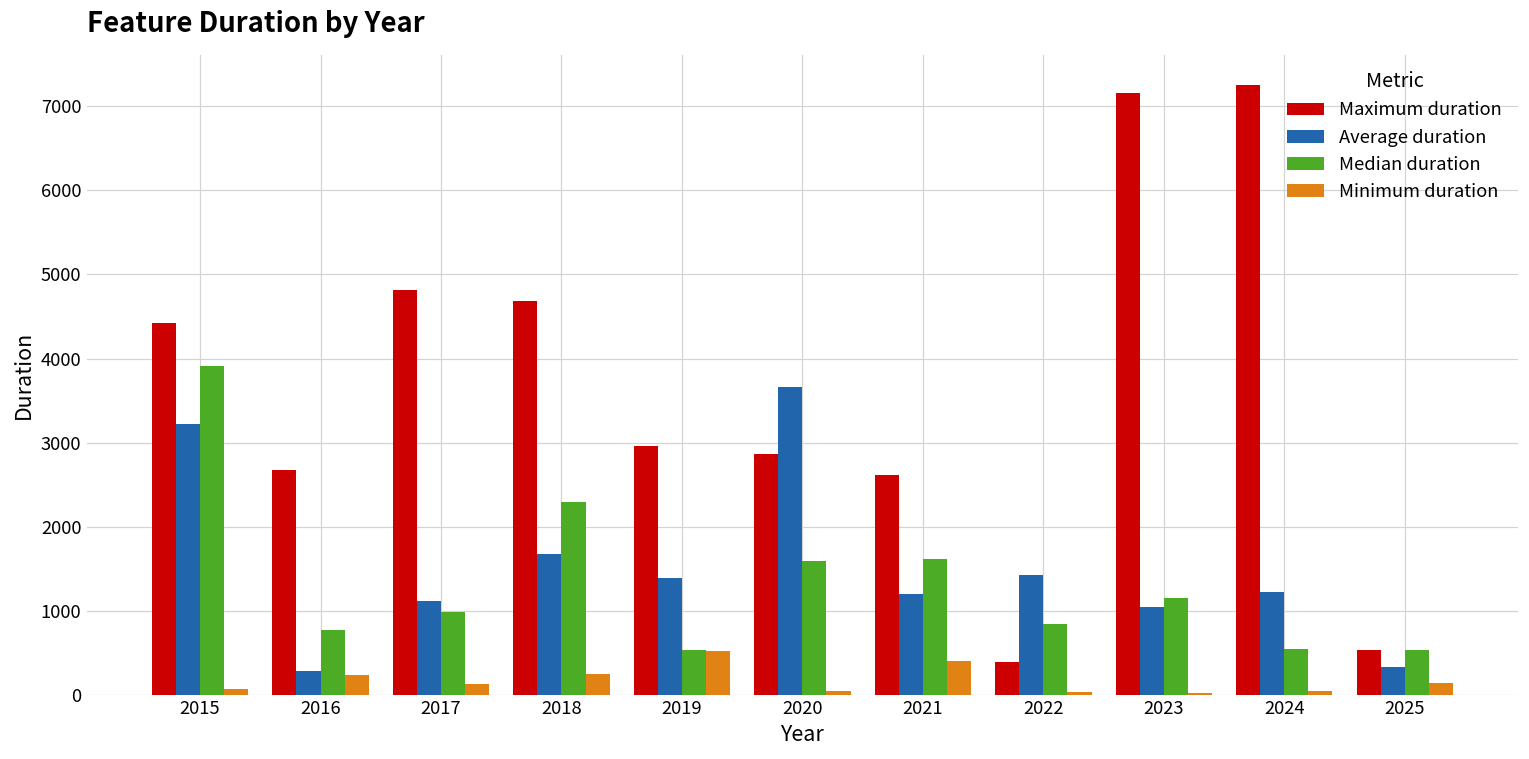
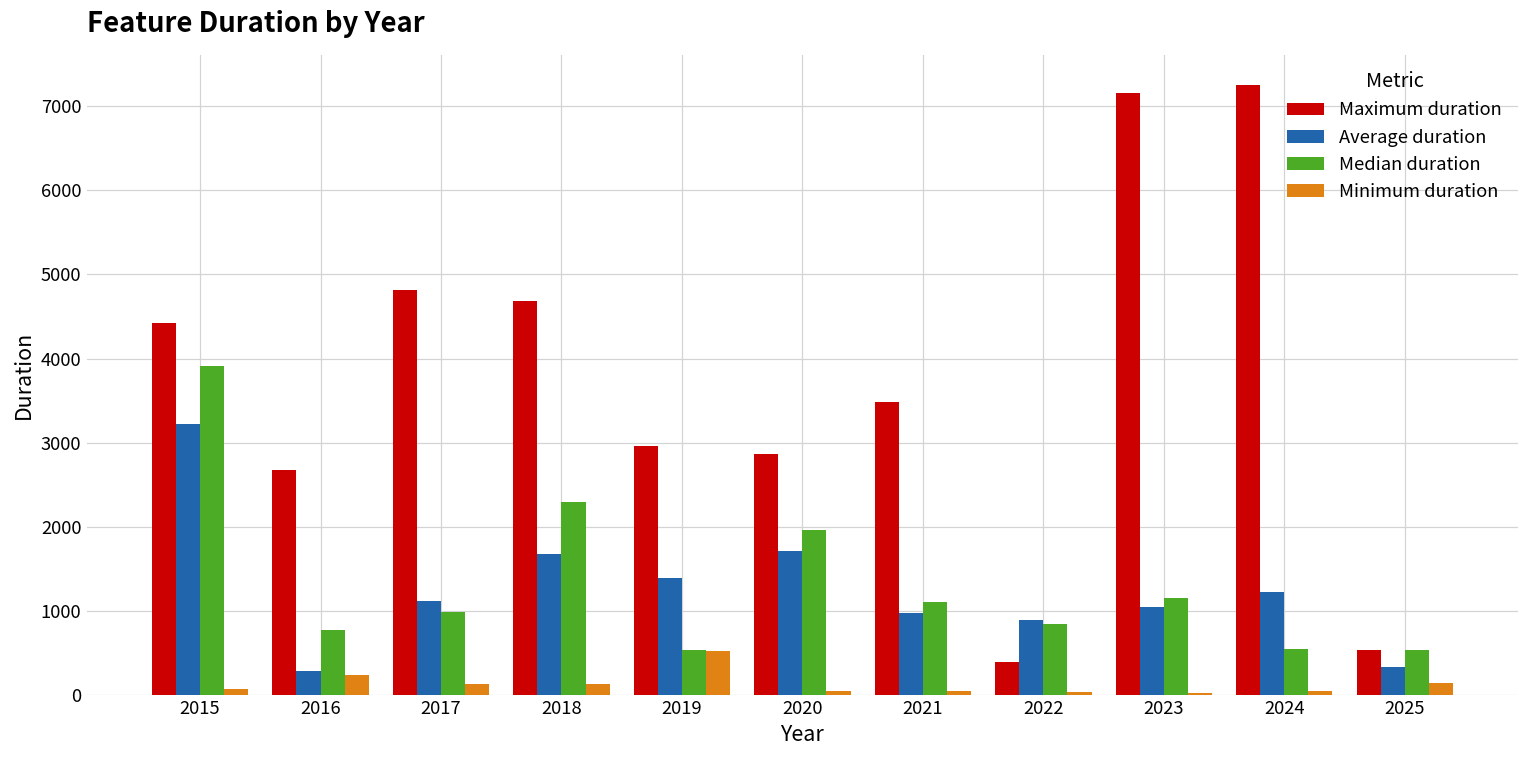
Minimum duration, 2018: 200 -> 100
Average duration, 2020: 3700 -> 1700
Median duration, 2020: 1600 -> 2000
Maximum duration, 2021: 2600 -> 3500
Average duration, 2021: 1200 -> 1000
Median duration, 2021: 1600 -> 1100
Minimum duration, 2021: 400 -> 0
Average duration, 2022: 1400 -> 900
